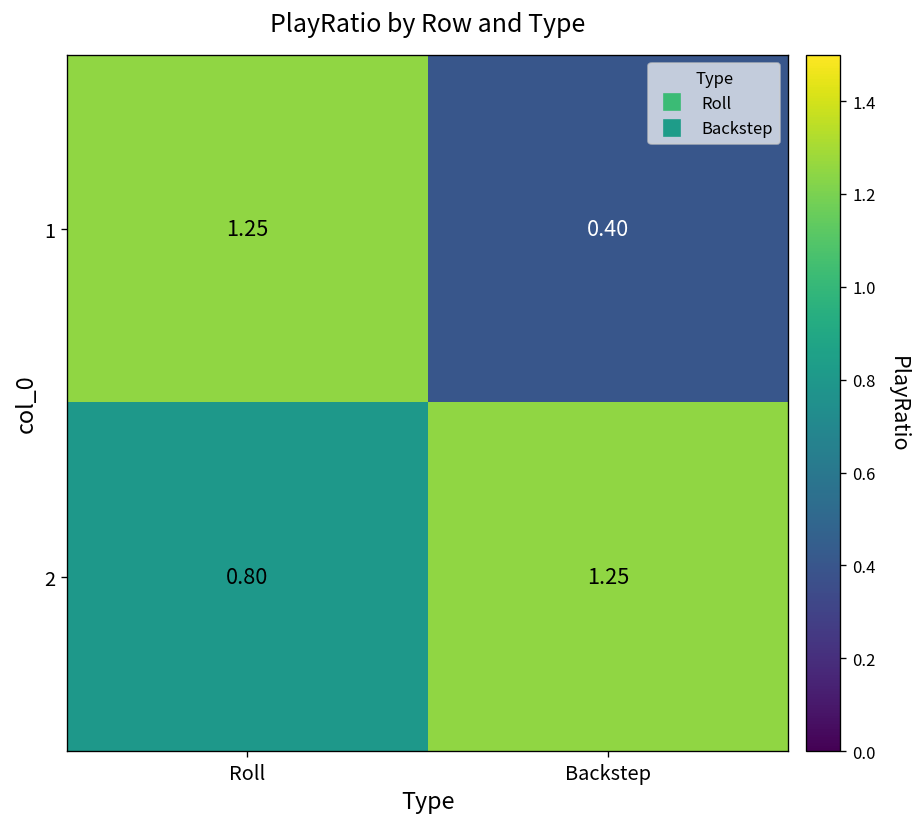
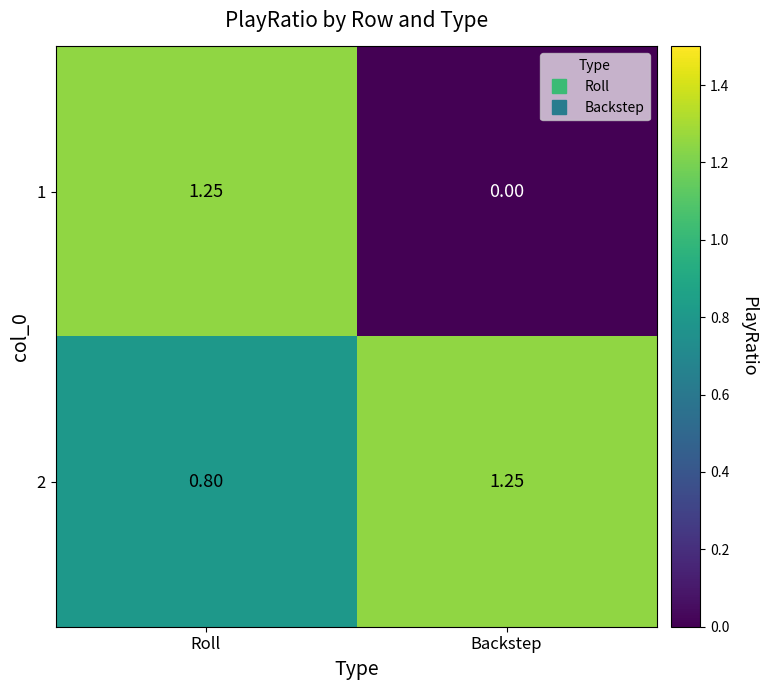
1, Backstep: 0.40 -> 0.00
